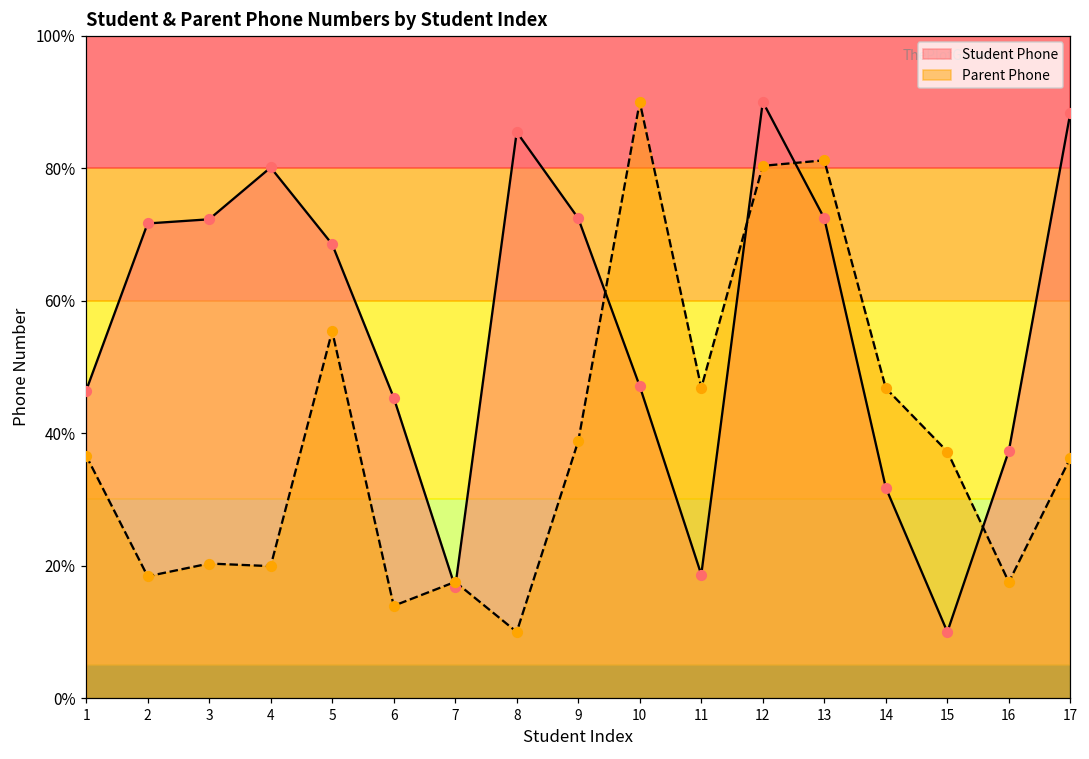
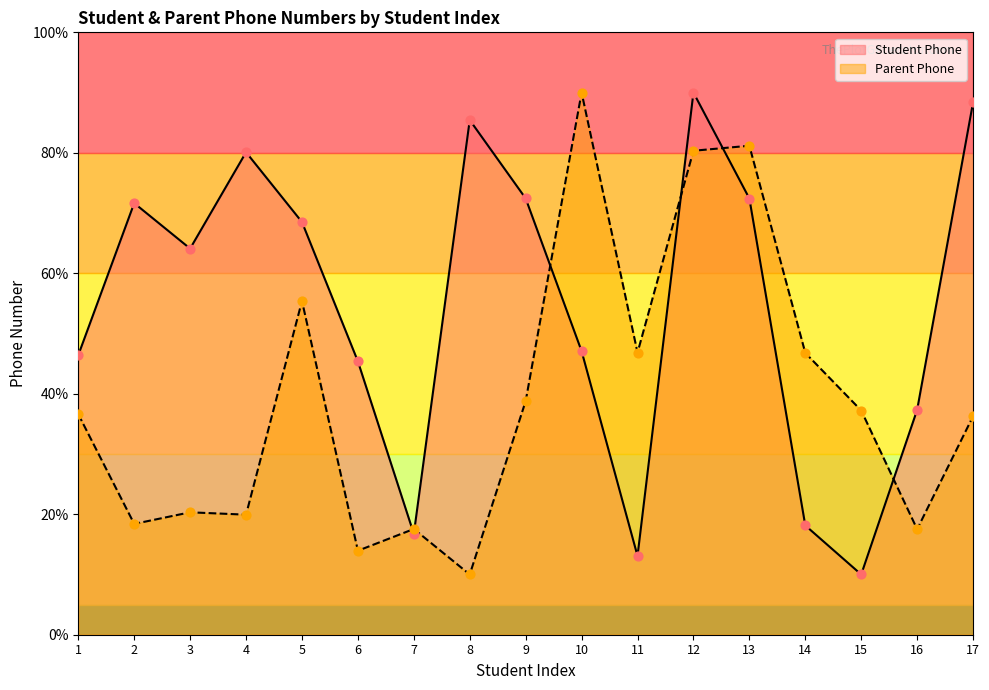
Student Phone, 3: 72% -> 64%
Student Phone, 11: 19% -> 13%
Student Phone, 14: 32% -> 18%
